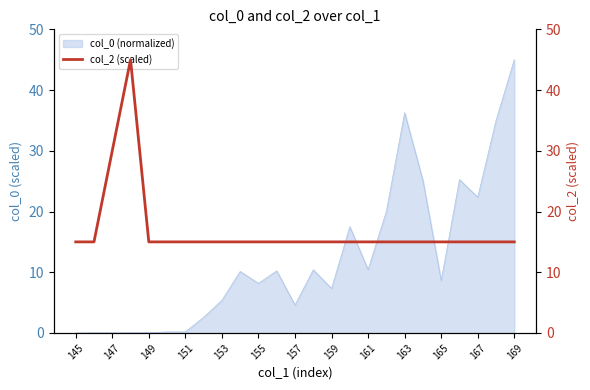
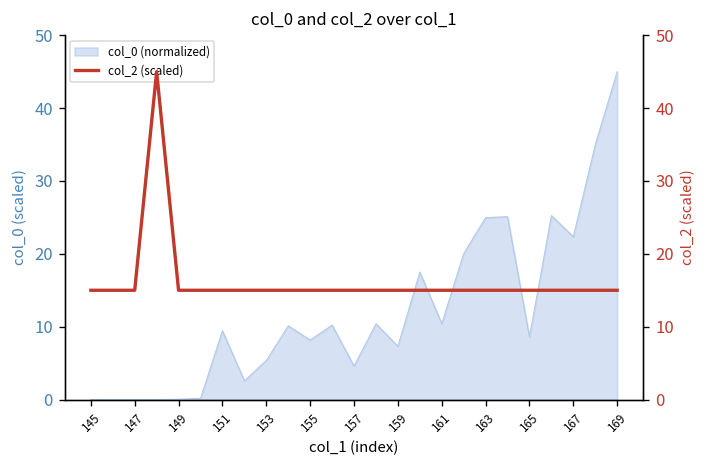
col_0 (normalized), 151: 0 -> 9
col_0 (normalized), 163: 36 -> 25
col_2 (scaled), 147: 30 -> 15
